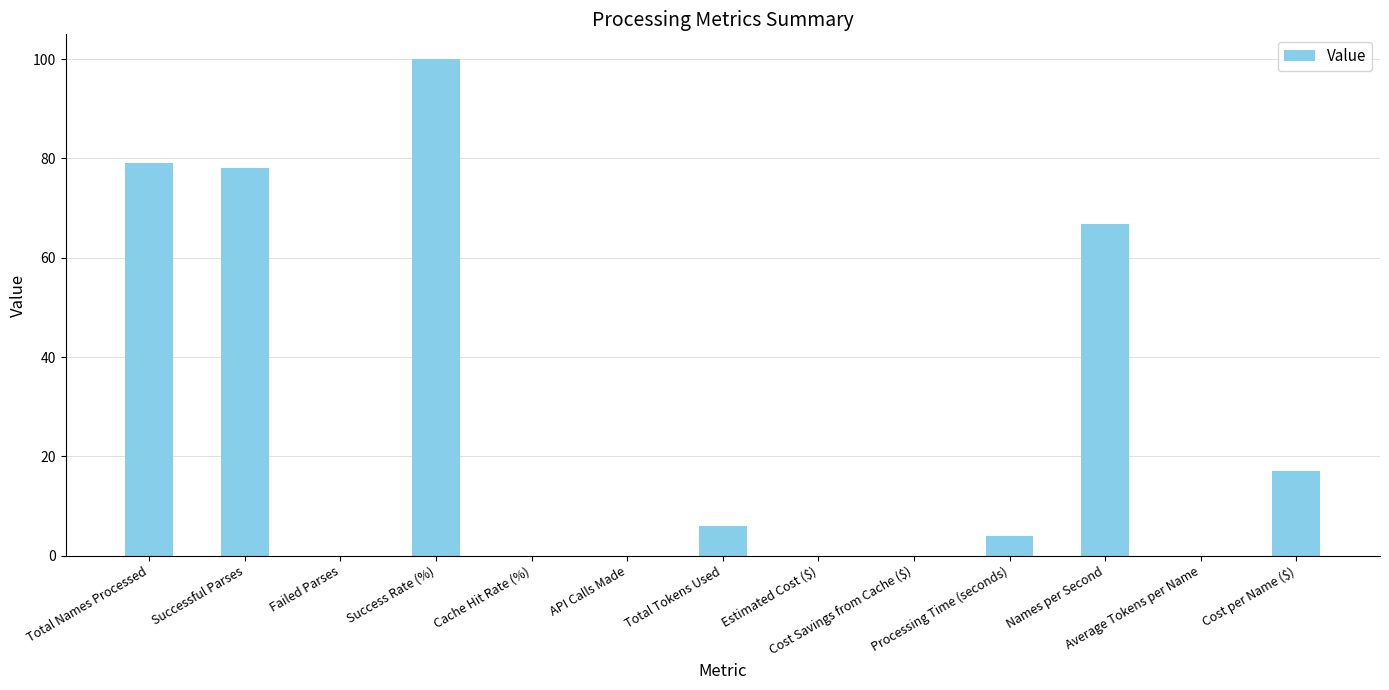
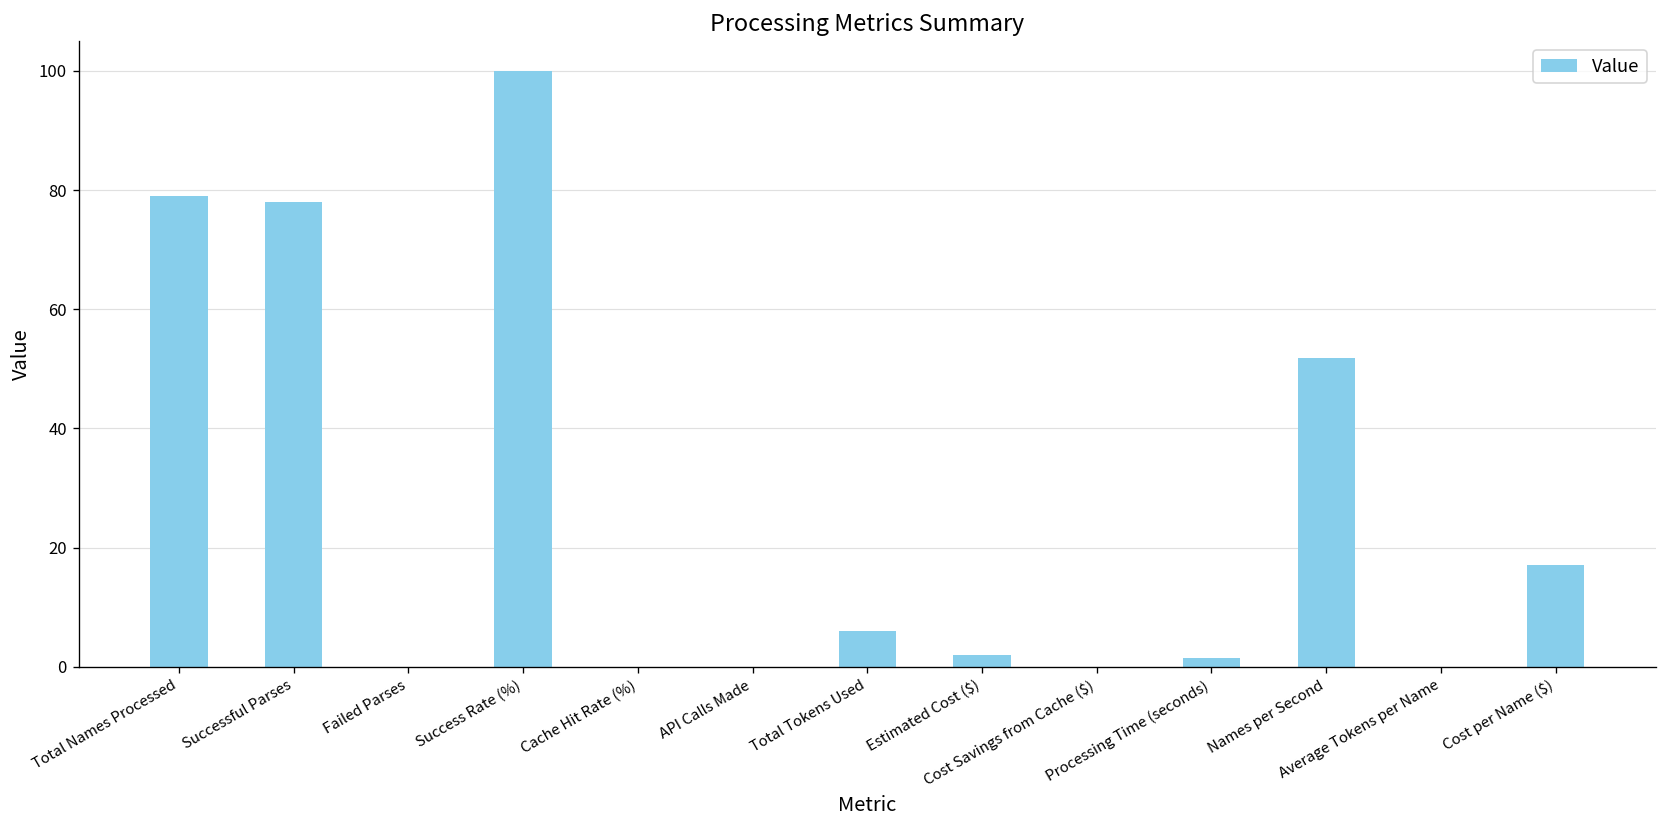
Estimated Cost ($): 0 -> 2
Processing Time (seconds): 4 -> 1
Names per Second: 67 -> 52
